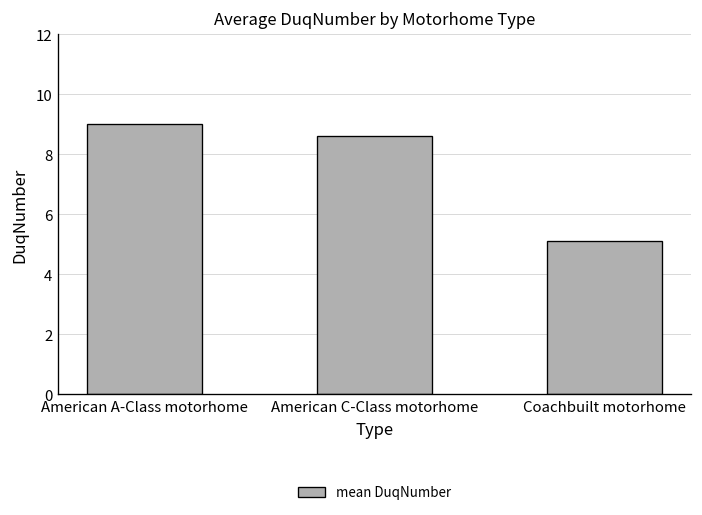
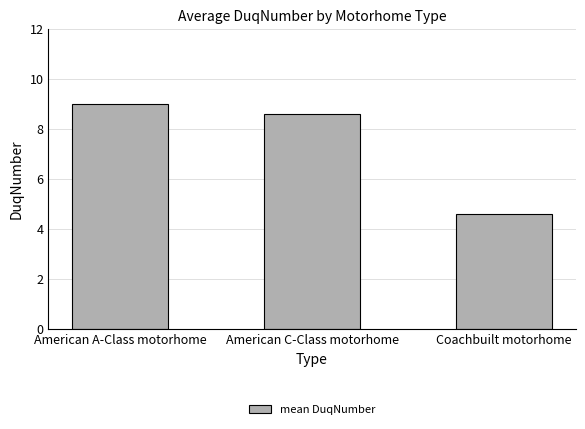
Coachbuilt motorhome: 5.1 -> 4.6
